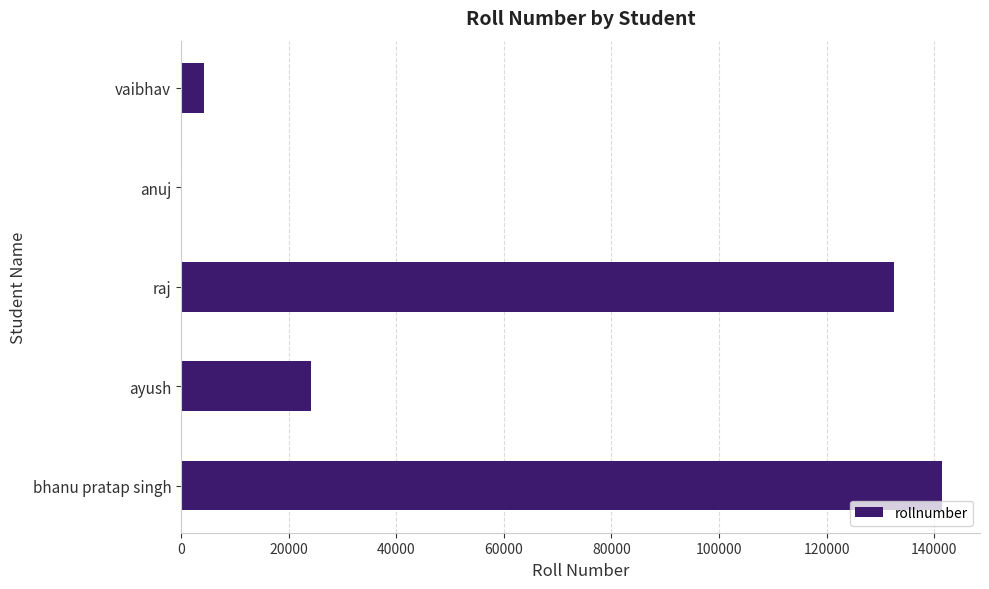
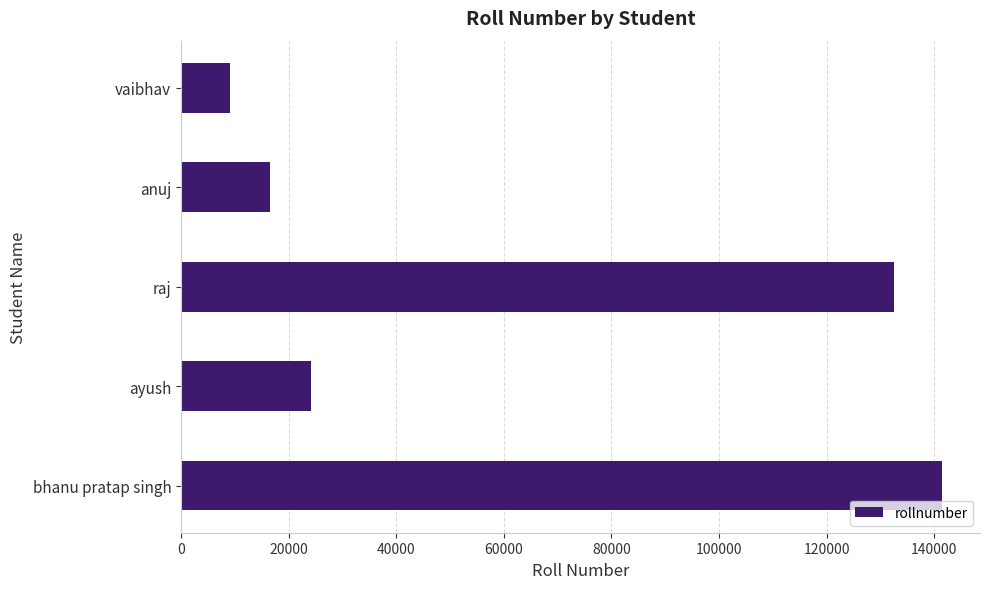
vaibhav: 4000 -> 9000
anuj: 0 -> 16000
